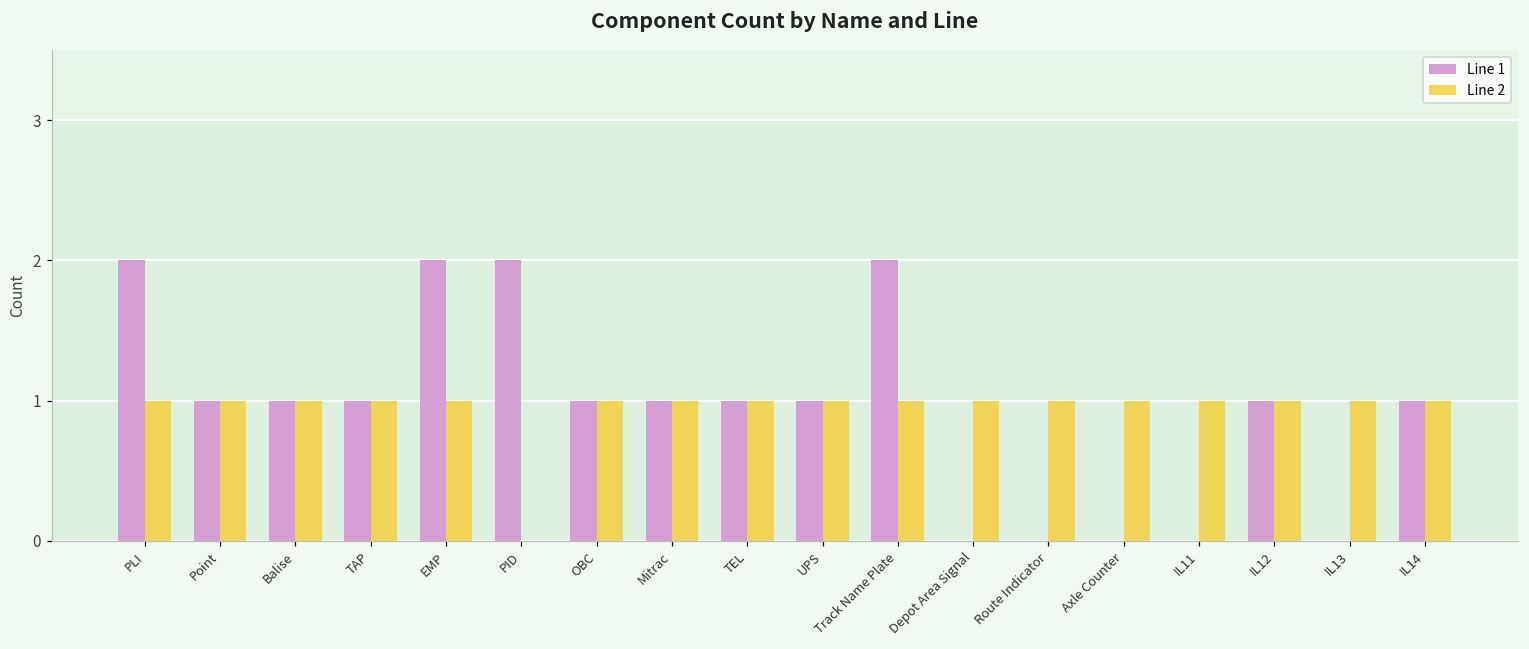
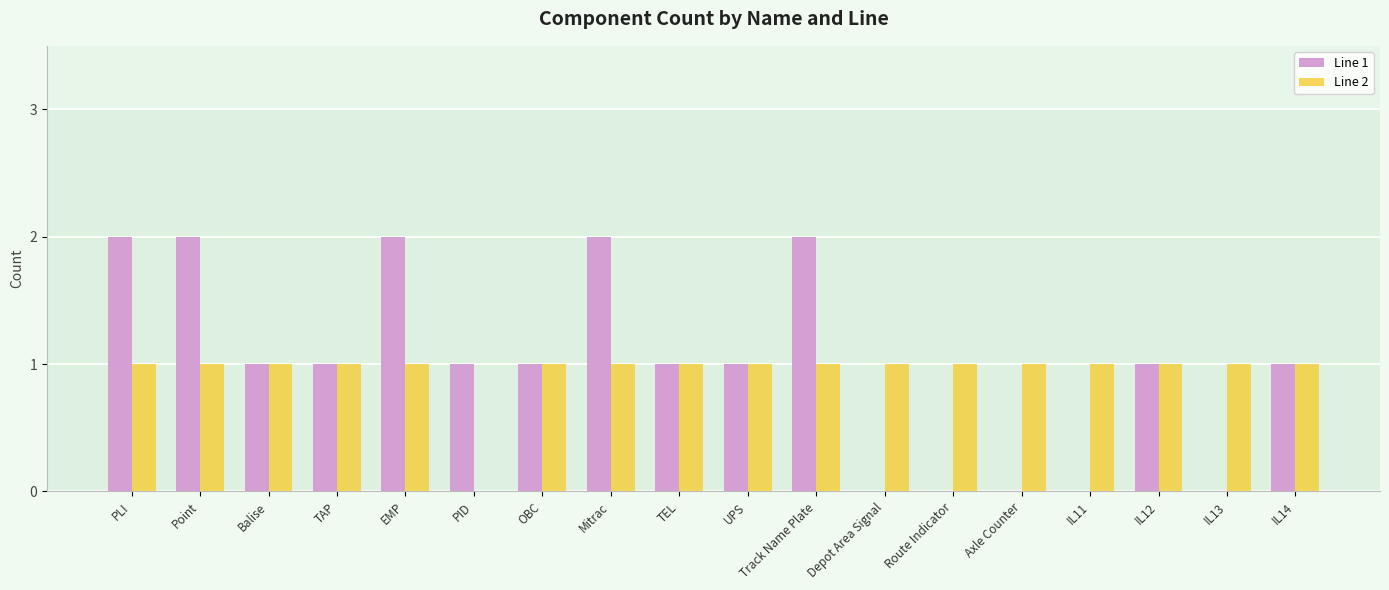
Line 1, Point: 1 -> 2
Line 1, PID: 2 -> 1
Line 1, Mitrac: 1 -> 2
